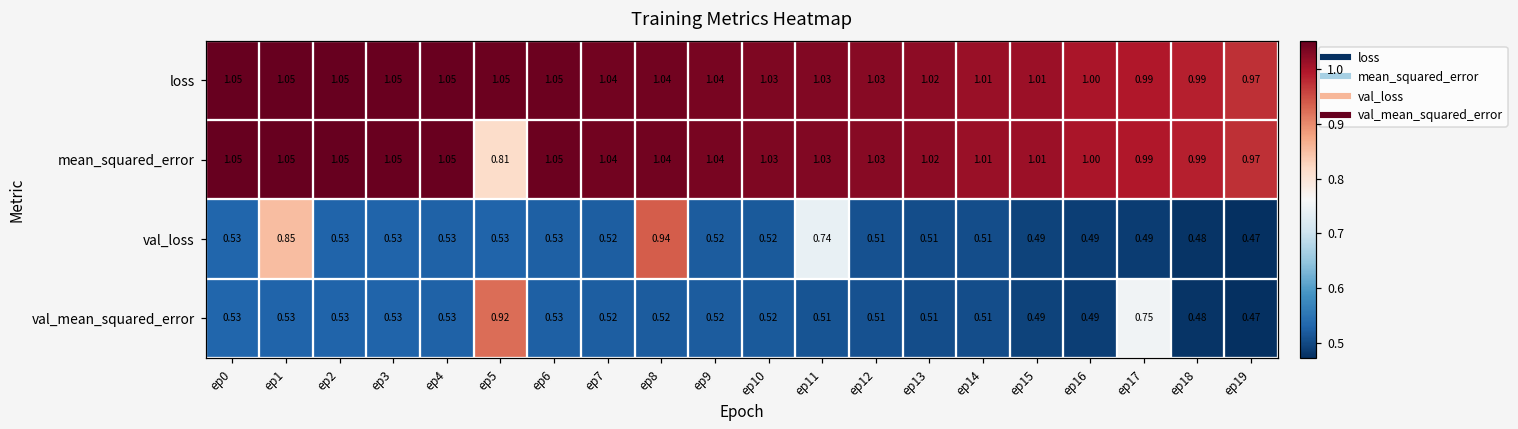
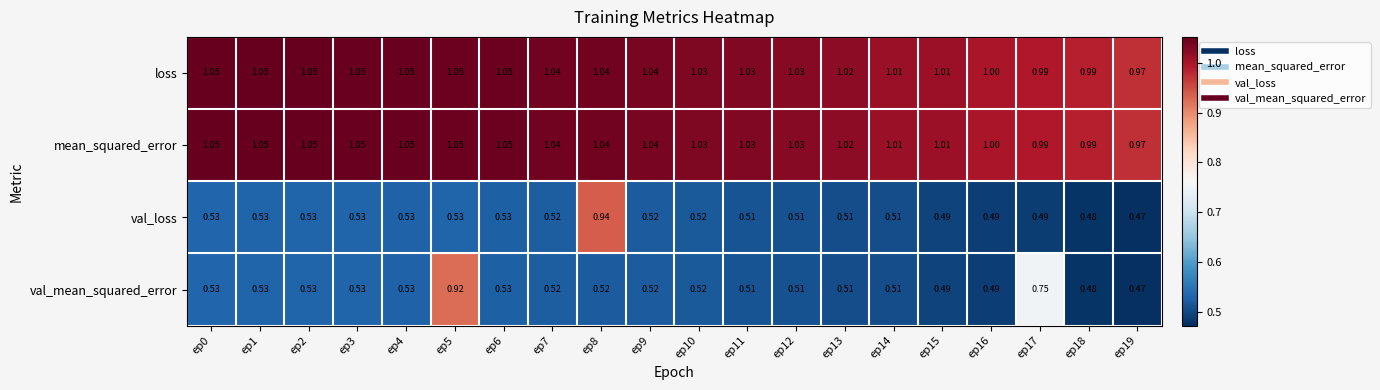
mean_squared_error, ep5: 0.81 -> 1.05
val_loss, ep1: 0.85 -> 0.53
val_loss, ep11: 0.74 -> 0.51
